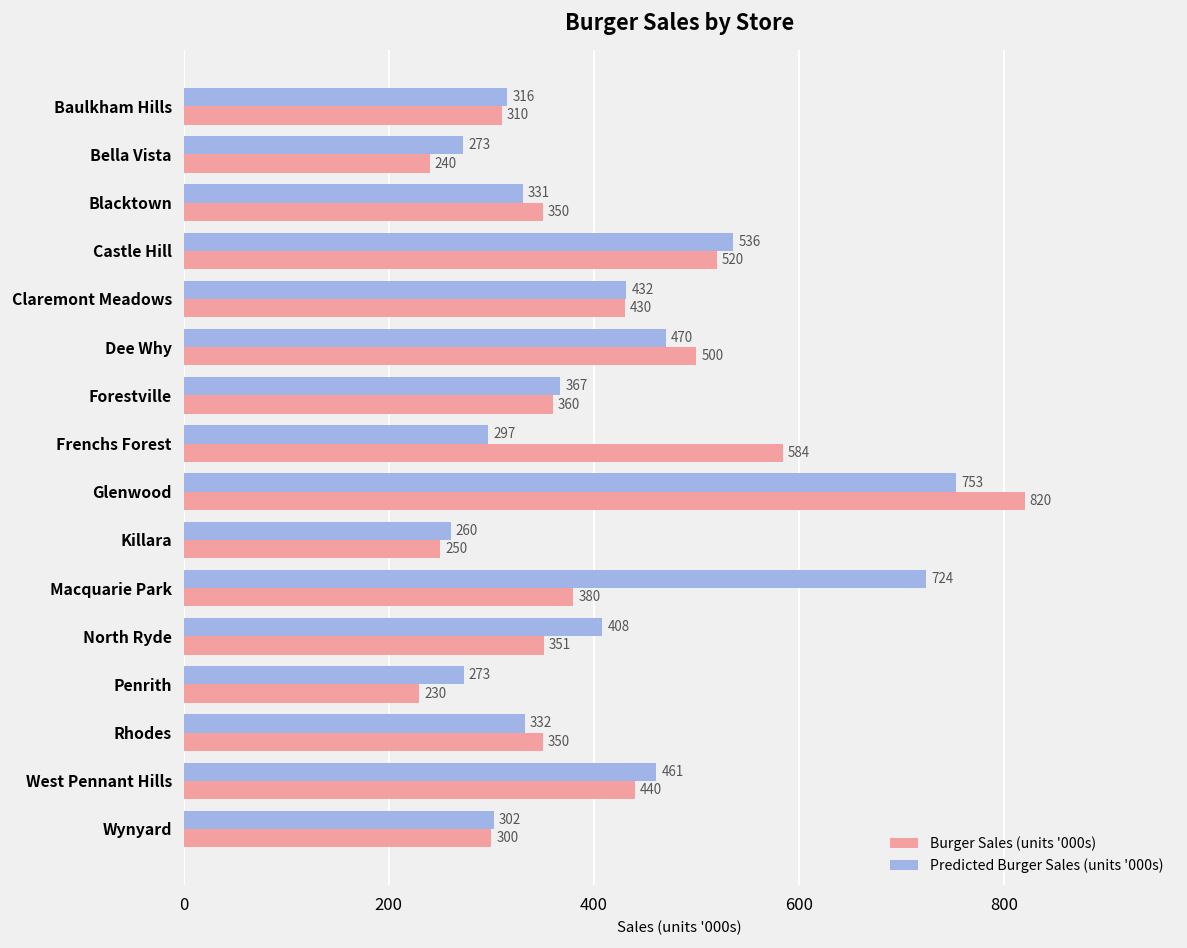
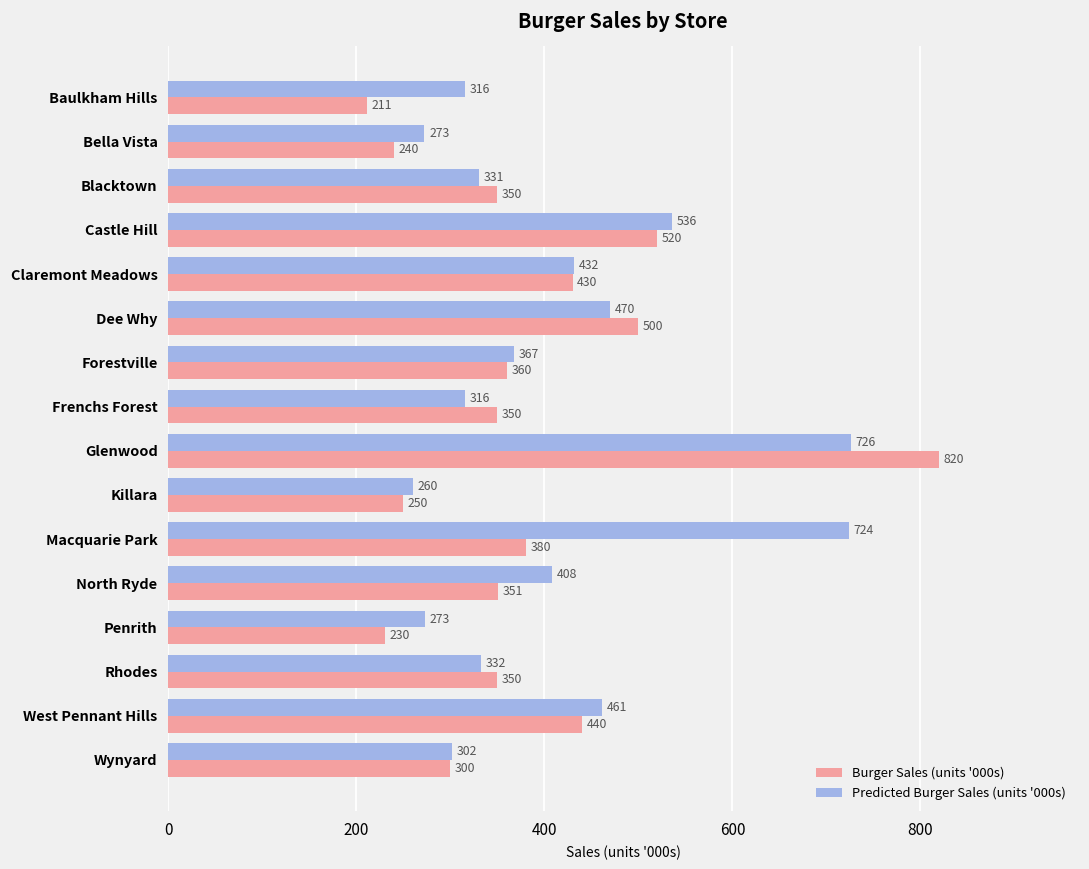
Burger Sales (units '000s), Baulkham Hills: 310 -> 211
Predicted Burger Sales (units '000s), Frenchs Forest: 297 -> 316
Burger Sales (units '000s), Frenchs Forest: 584 -> 350
Predicted Burger Sales (units '000s), Glenwood: 753 -> 726
